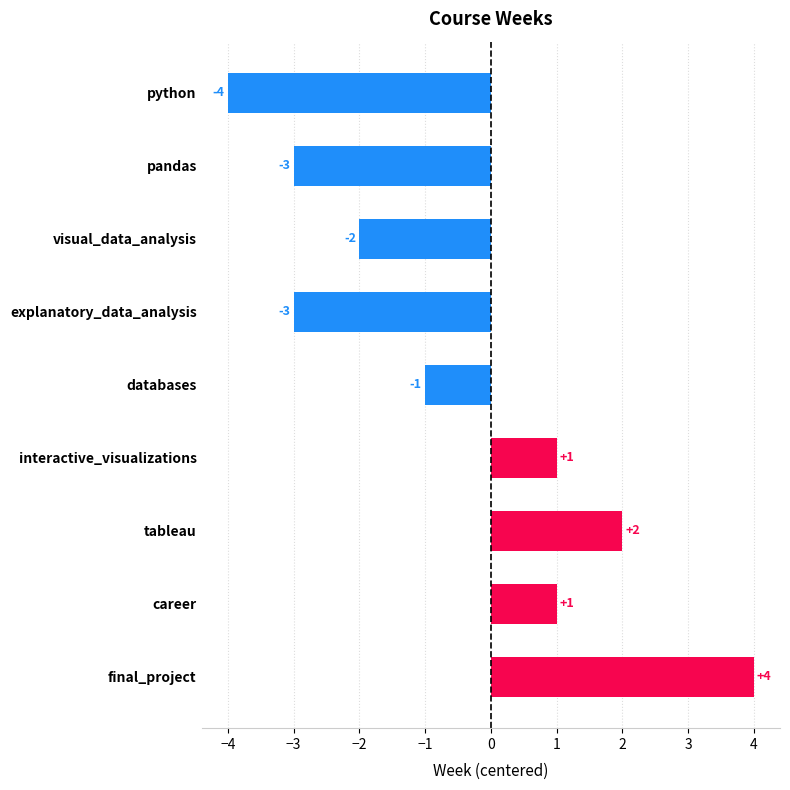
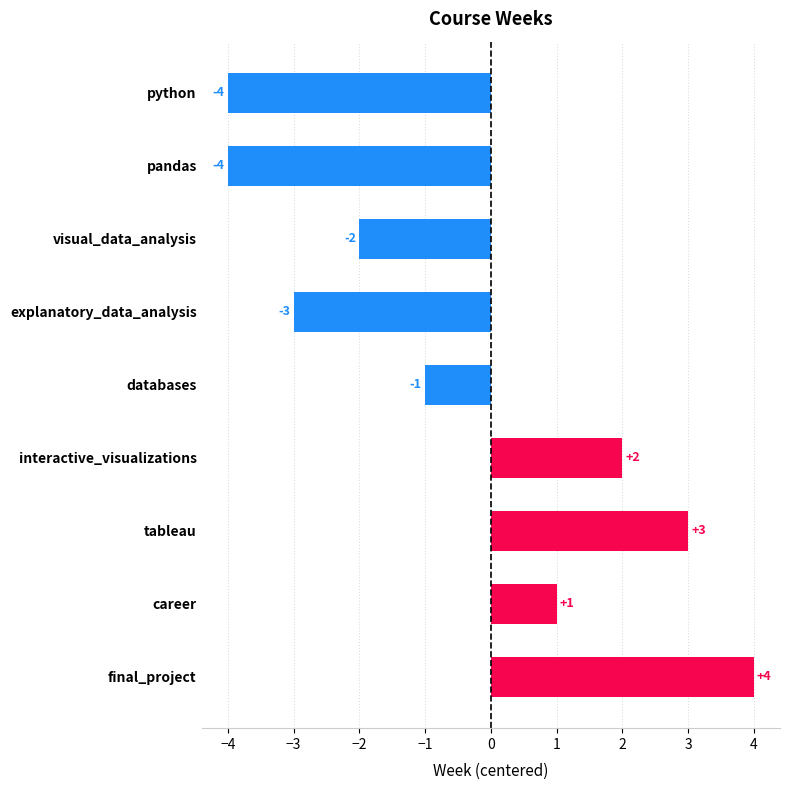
pandas: -3 -> -4
interactive_visualizations: +1 -> +2
tableau: +2 -> +3
